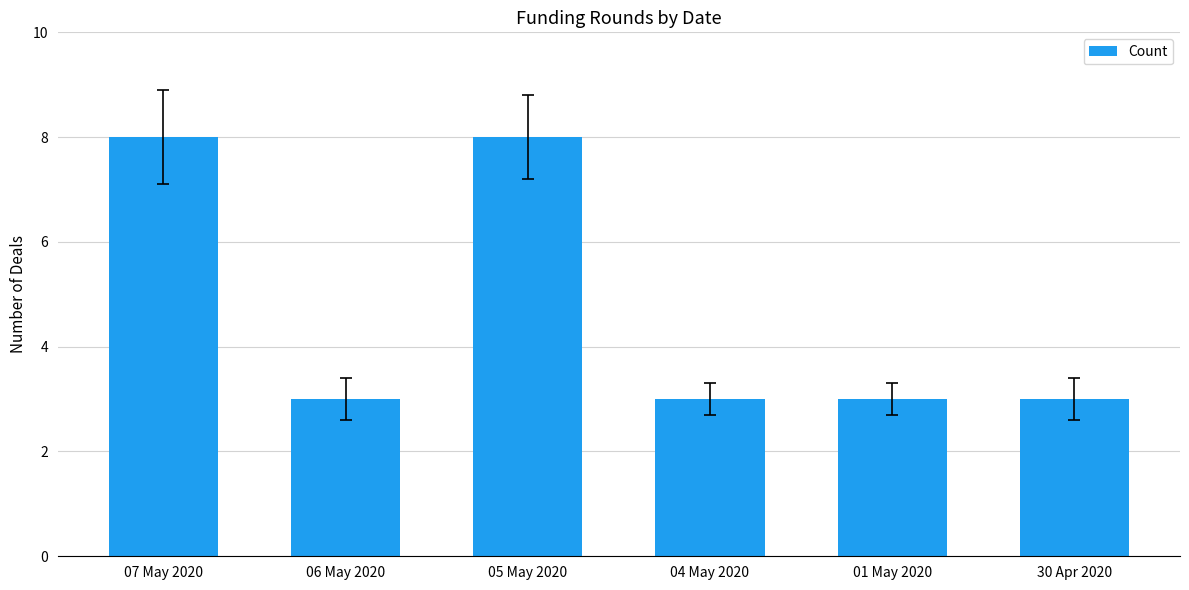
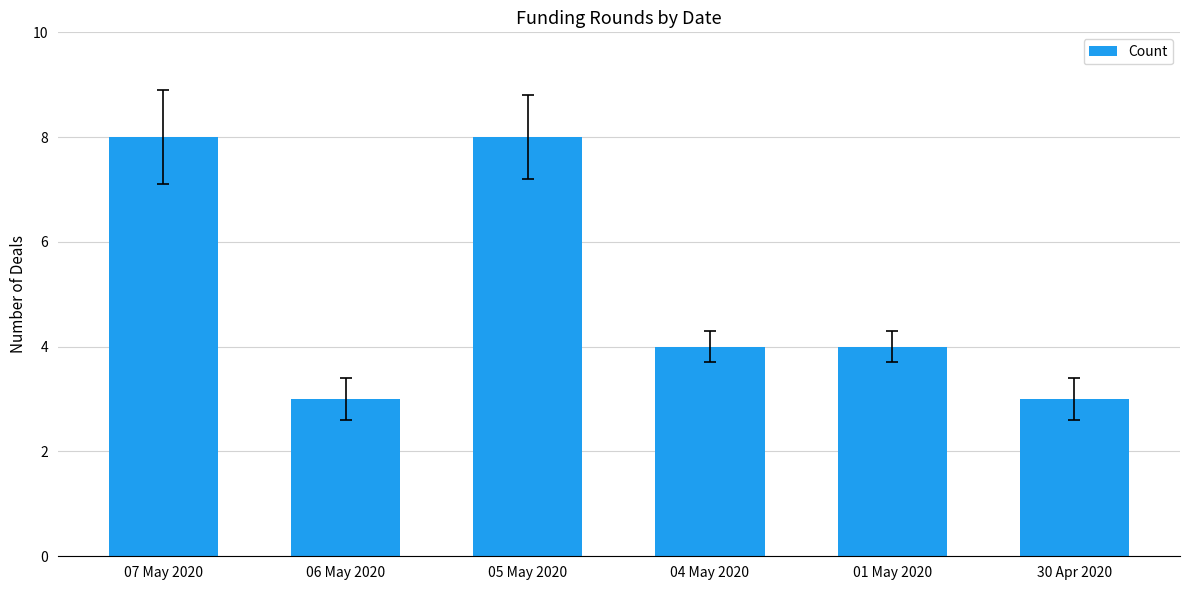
Count, 04 May 2020: 3 -> 4
Count, 01 May 2020: 3 -> 4
